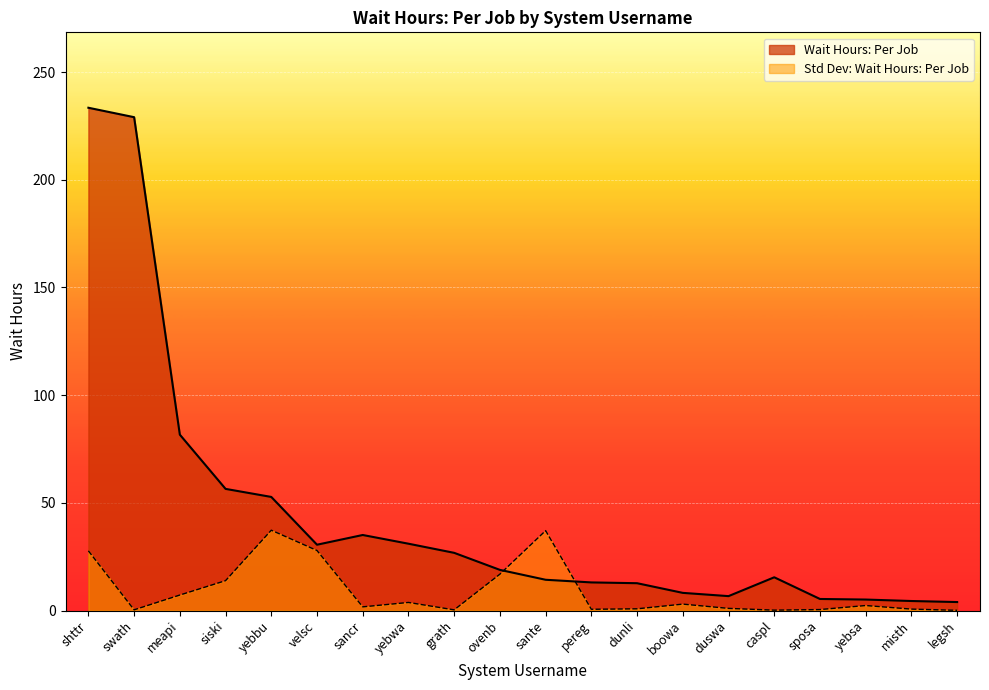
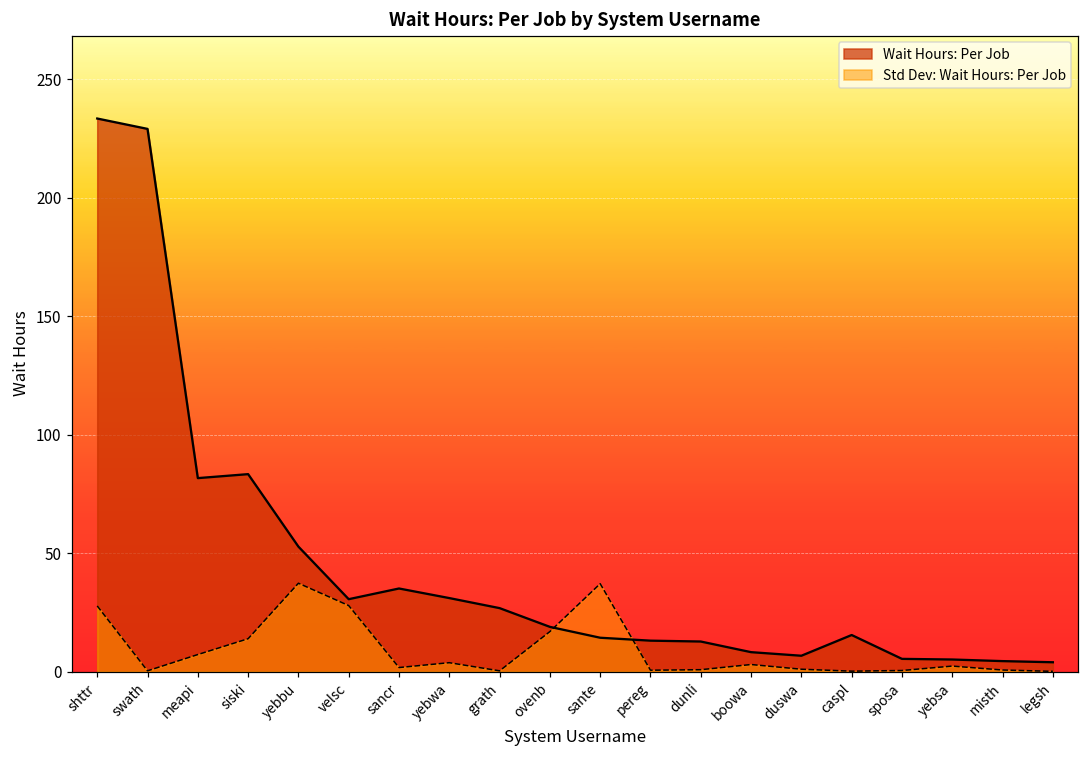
Wait Hours: Per Job, siski: 56 -> 83
